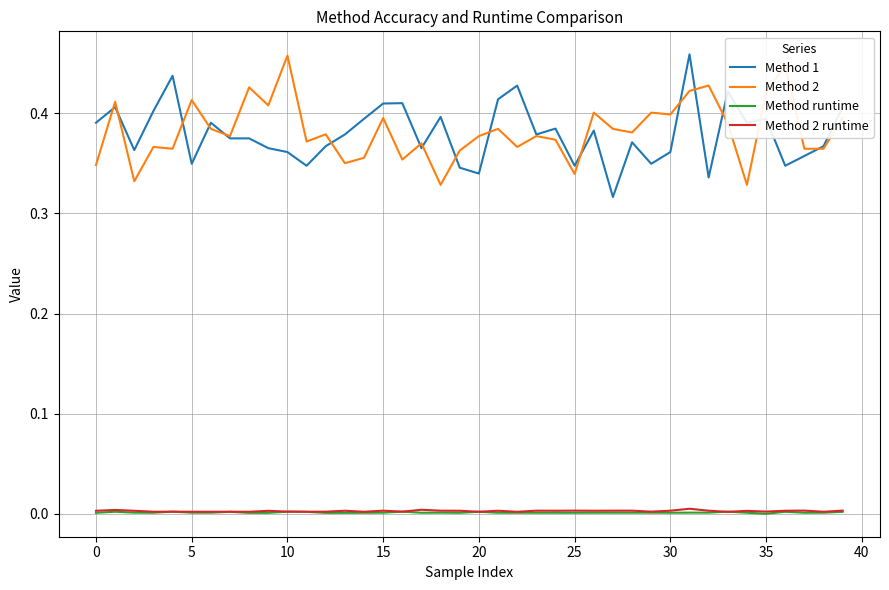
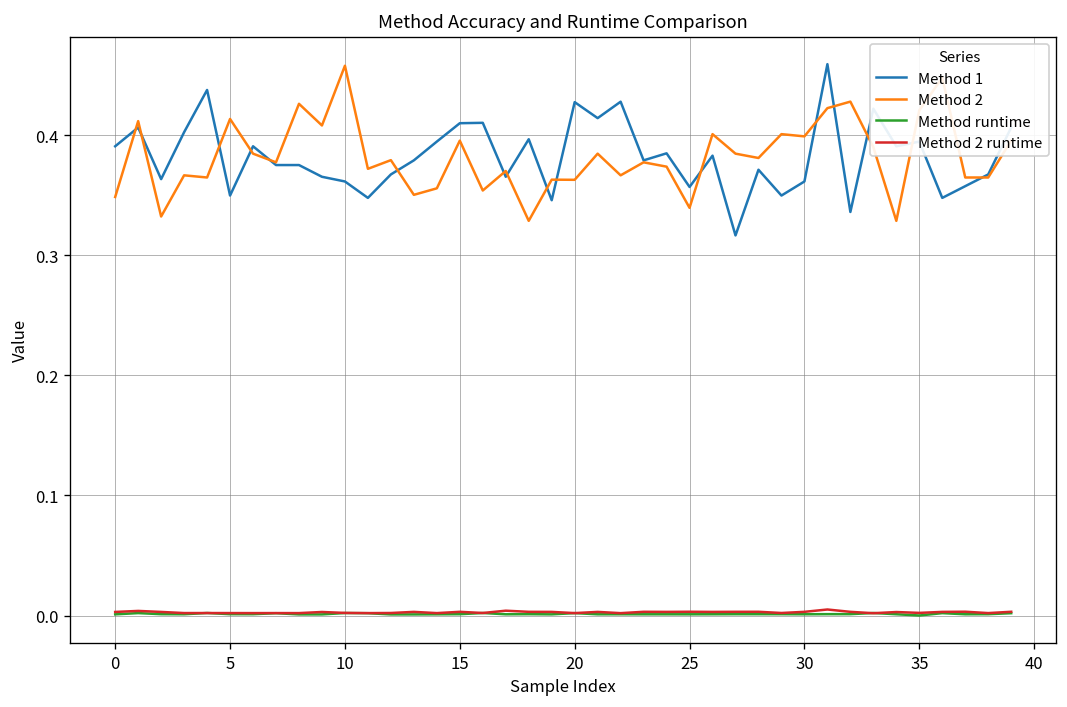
Method 1, 20: 0.340 -> 0.427
Method 2, 20: 0.377 -> 0.363
Method 1, 25: 0.348 -> 0.357
